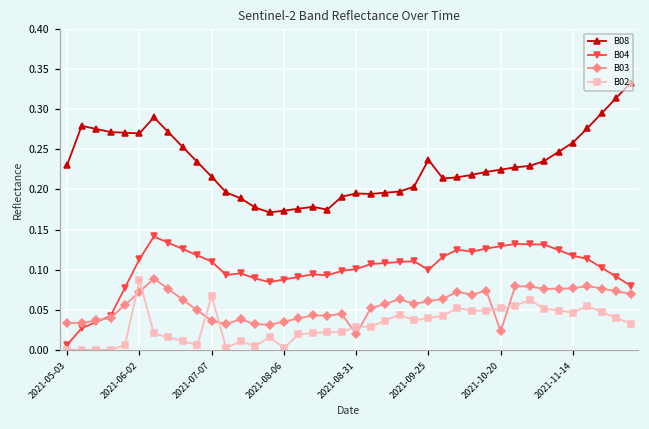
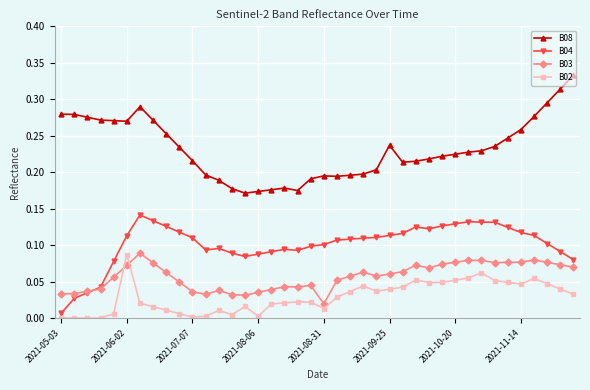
B08, 2021-05-03: 0.23 -> 0.28
B02, 2021-07-07: 0.07 -> 0.00
B02, 2021-08-31: 0.03 -> 0.01
B04, 2021-09-25: 0.10 -> 0.11
B03, 2021-10-20: 0.02 -> 0.08
